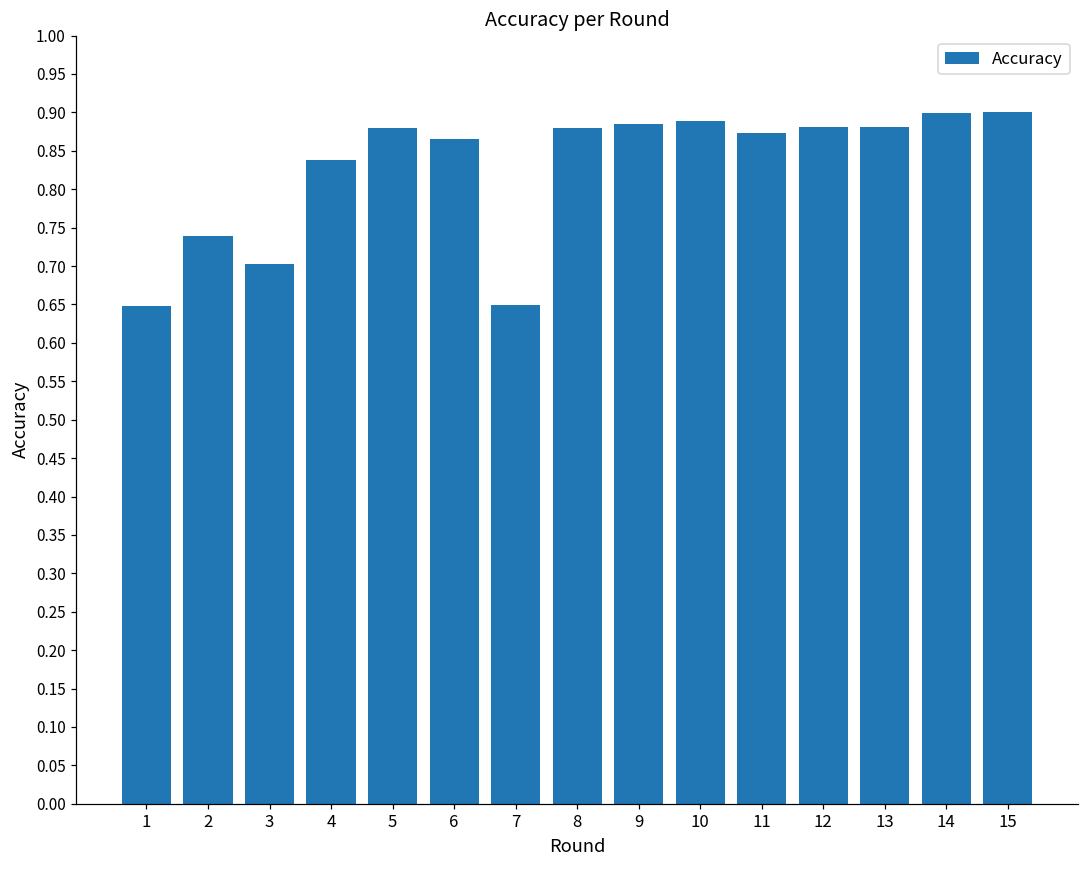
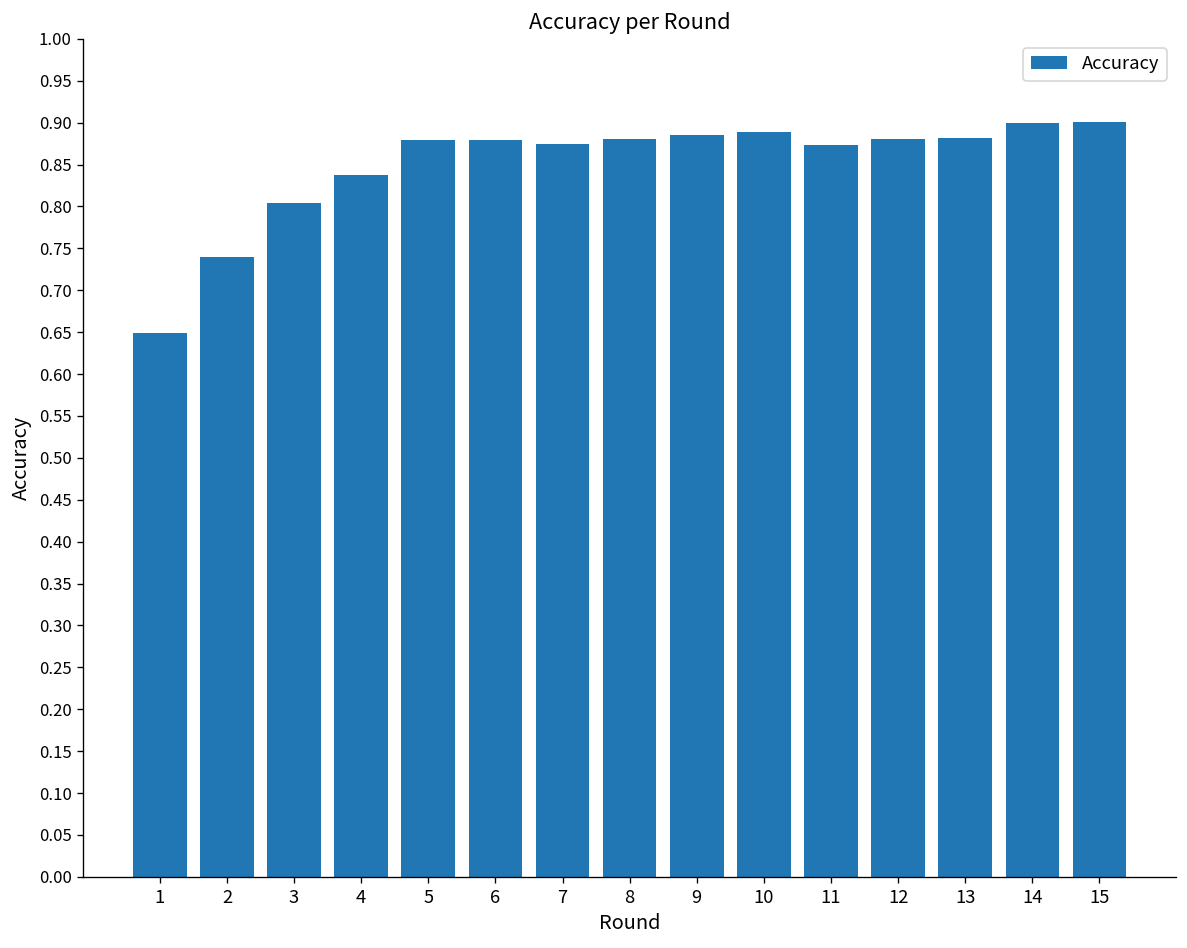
3: 0.70 -> 0.80
6: 0.87 -> 0.88
7: 0.65 -> 0.87
